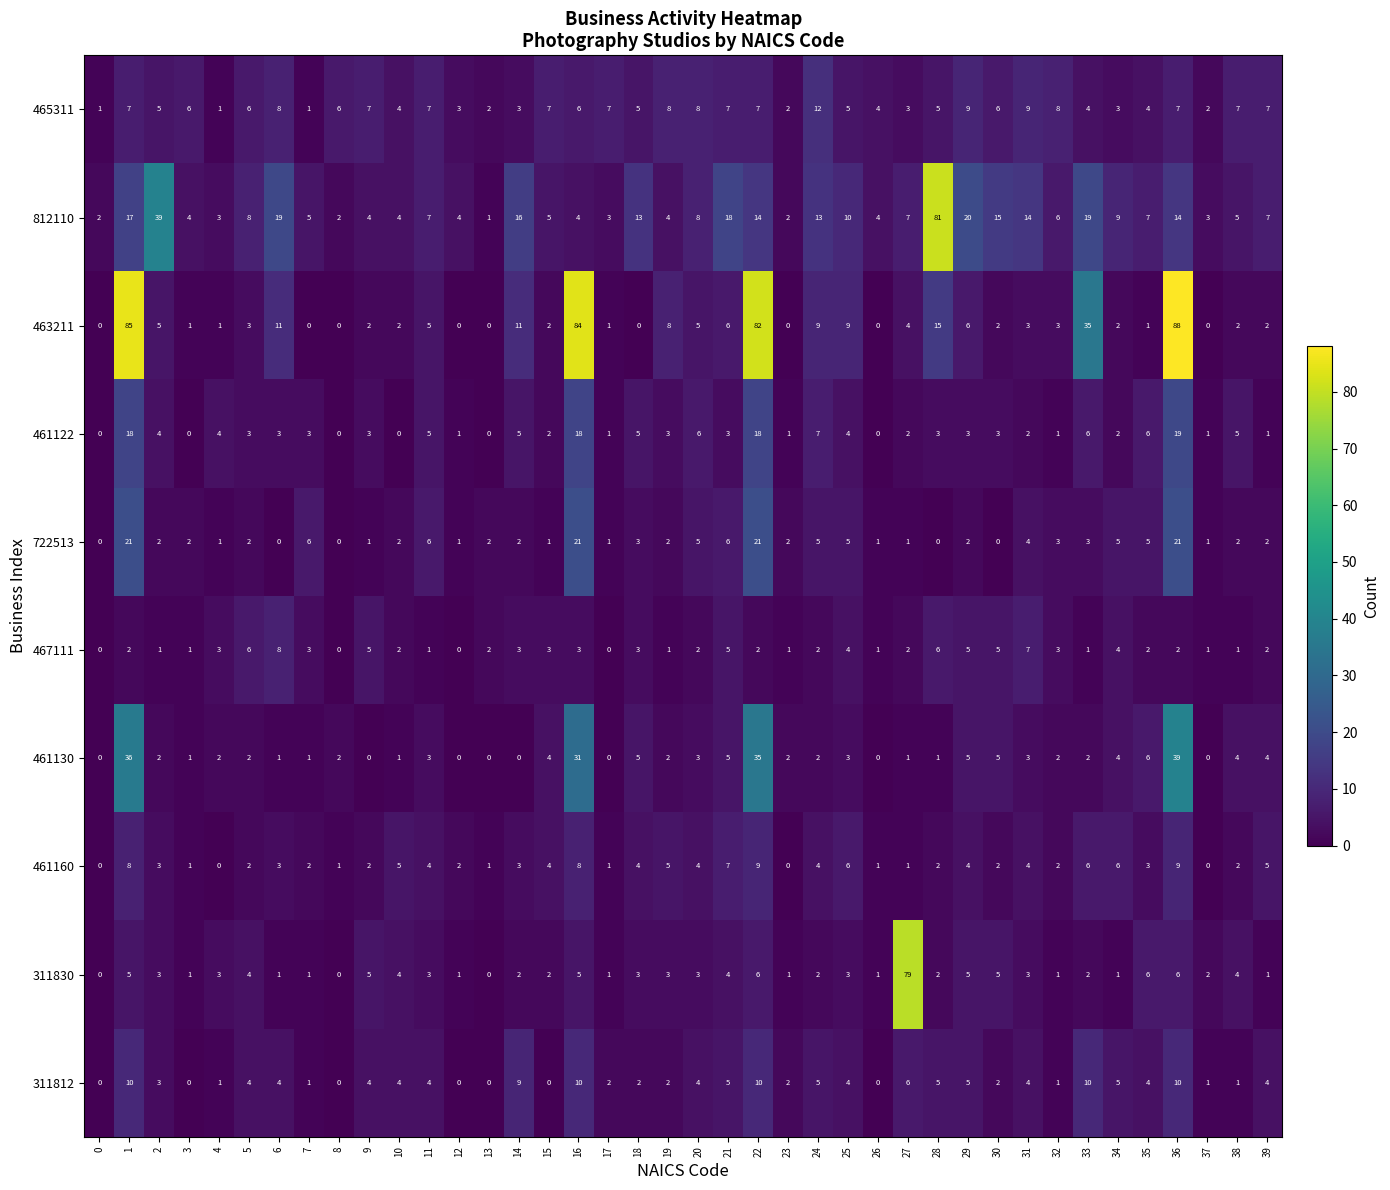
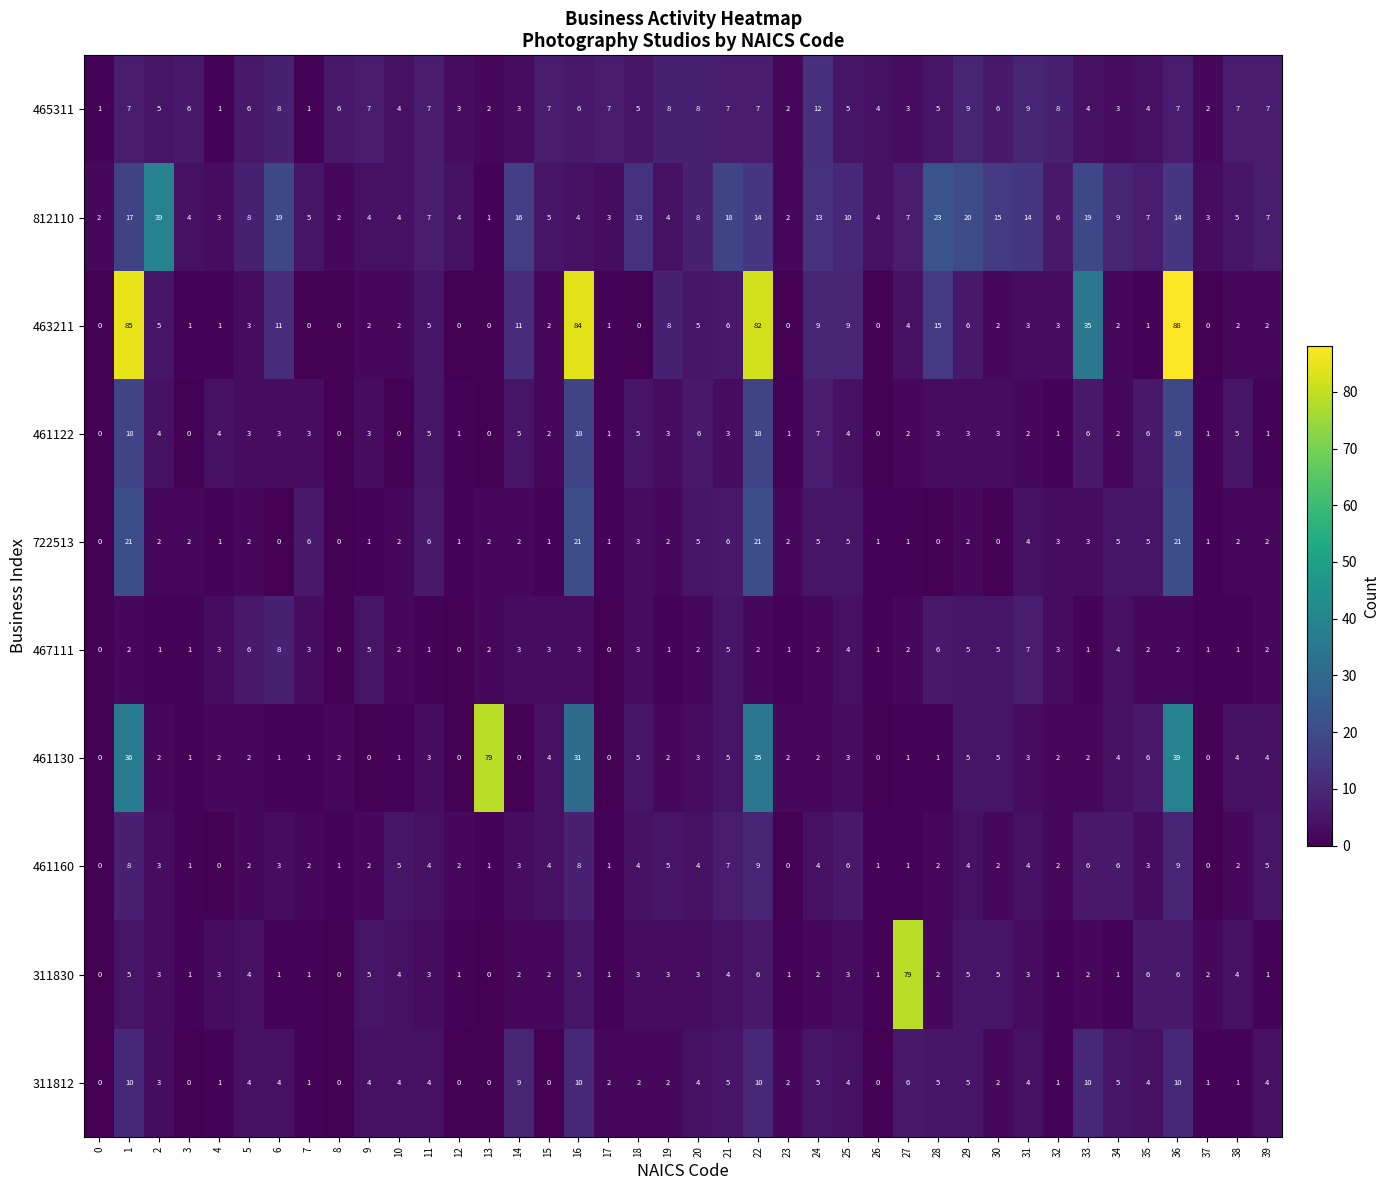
812110, 28: 81 -> 23
461130, 13: 0 -> 79
